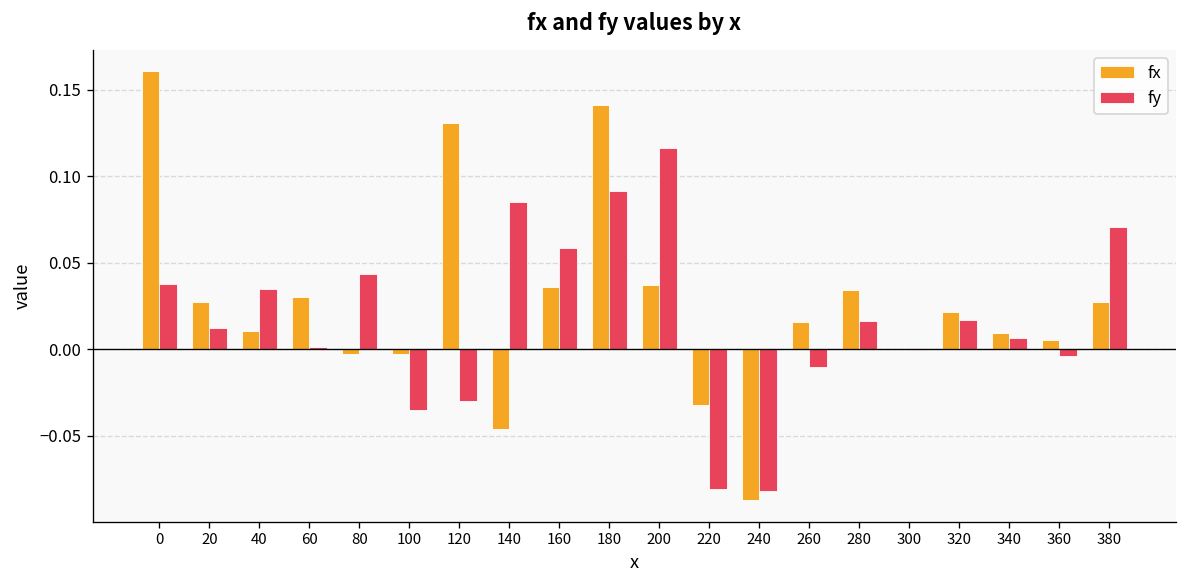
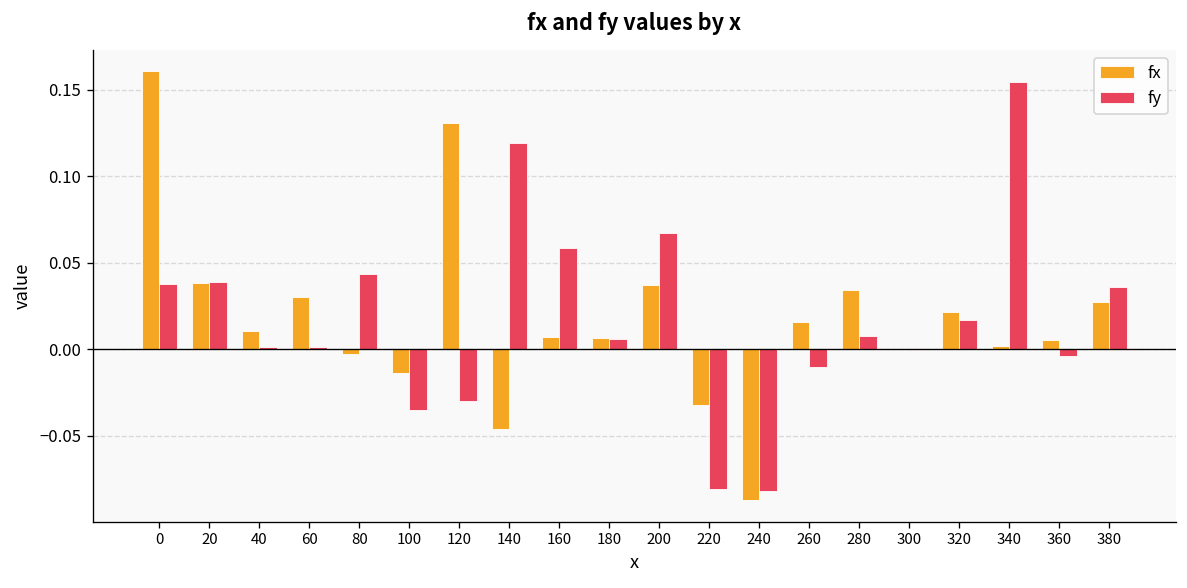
fx, 20: 0.027 -> 0.038
fy, 20: 0.012 -> 0.039
fy, 40: 0.035 -> 0.001
fx, 100: -0.003 -> -0.014
fy, 140: 0.085 -> 0.119
fx, 160: 0.036 -> 0.007
fx, 180: 0.141 -> 0.007
fy, 180: 0.091 -> 0.006
fy, 200: 0.116 -> 0.067
fy, 280: 0.016 -> 0.007
fx, 340: 0.010 -> 0.002
fy, 340: 0.006 -> 0.154
fy, 380: 0.070 -> 0.036
